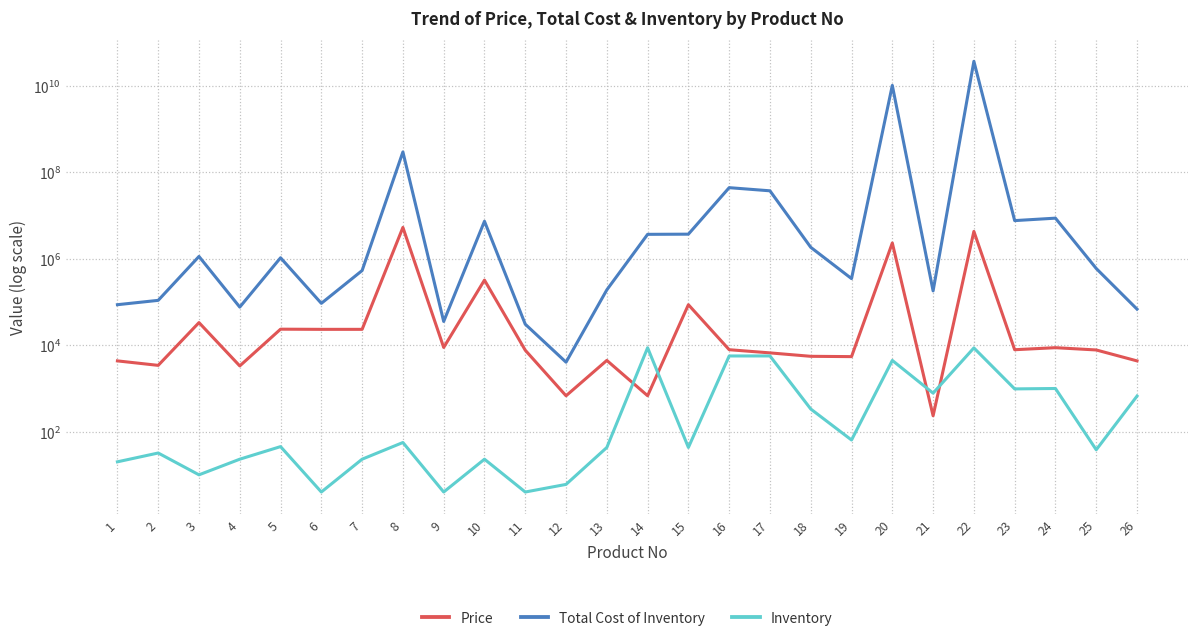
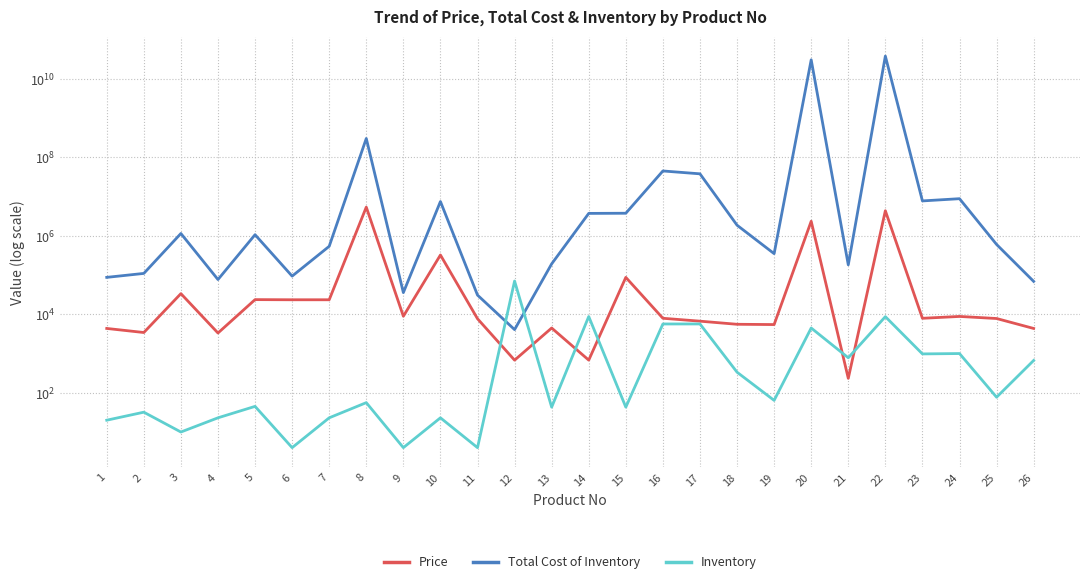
Inventory, 12: 6 -> 70000
Total Cost of Inventory, 20: 10000000000 -> 30000000000
Inventory, 25: 40 -> 80
